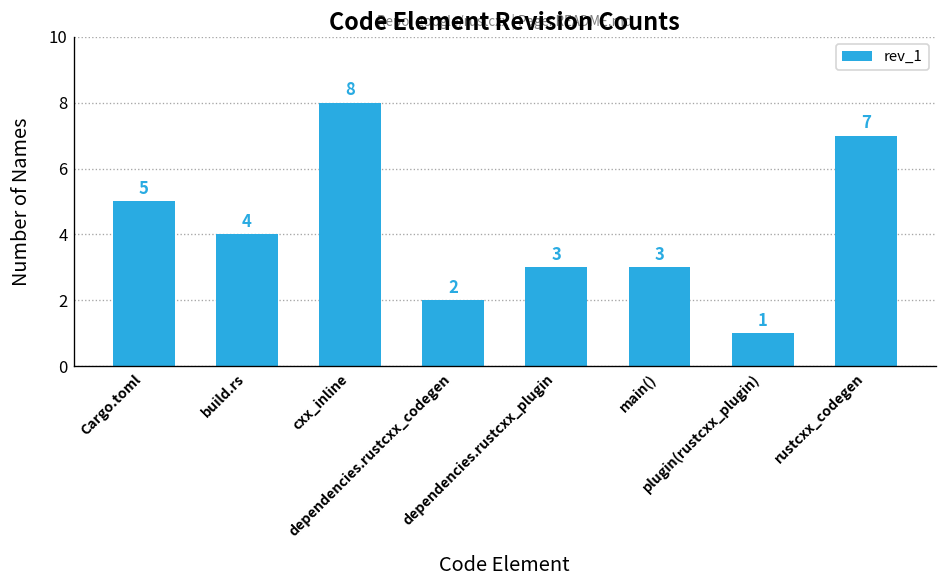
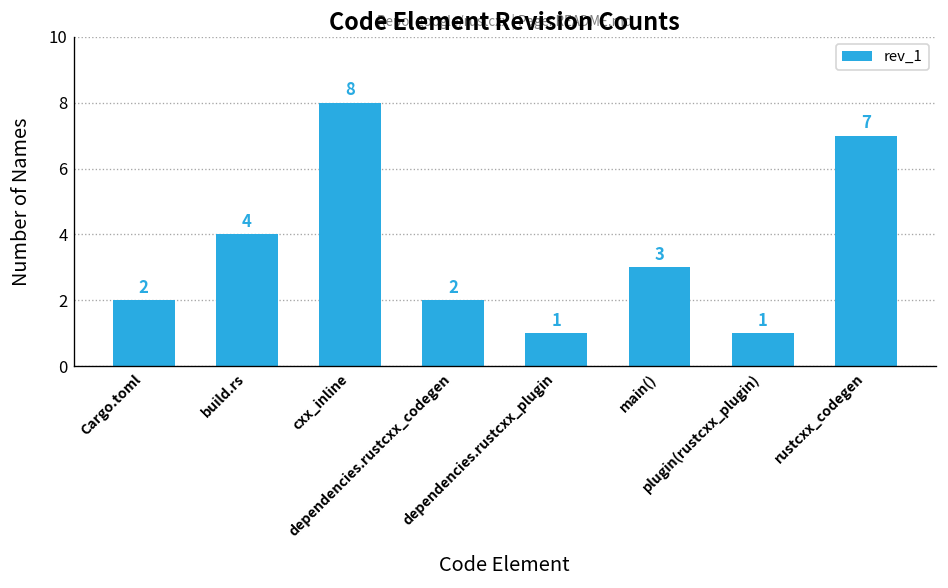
Cargo.toml: 5 -> 2
dependencies.rustcxx_plugin: 3 -> 1
